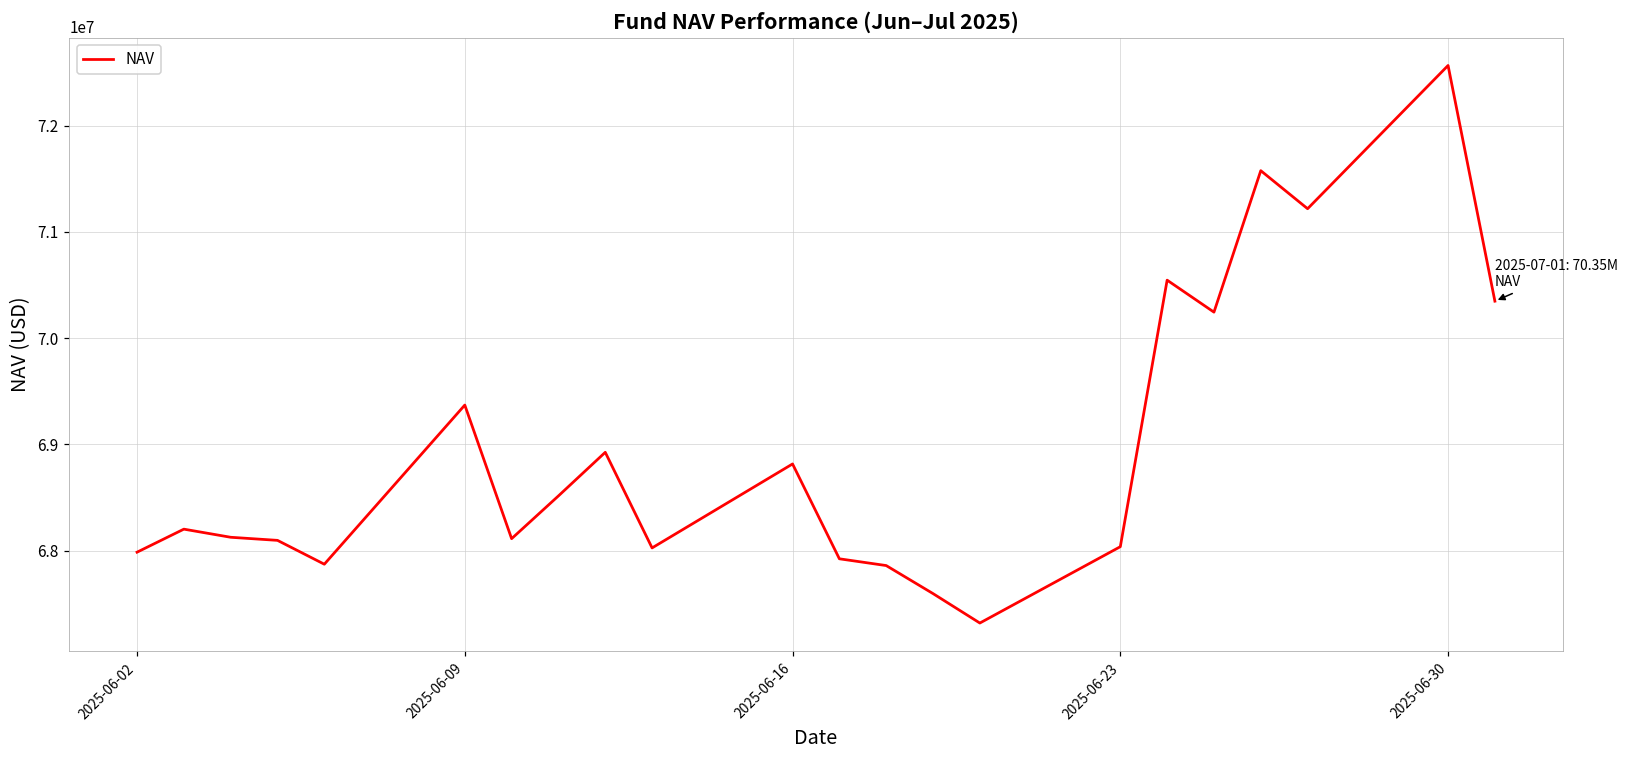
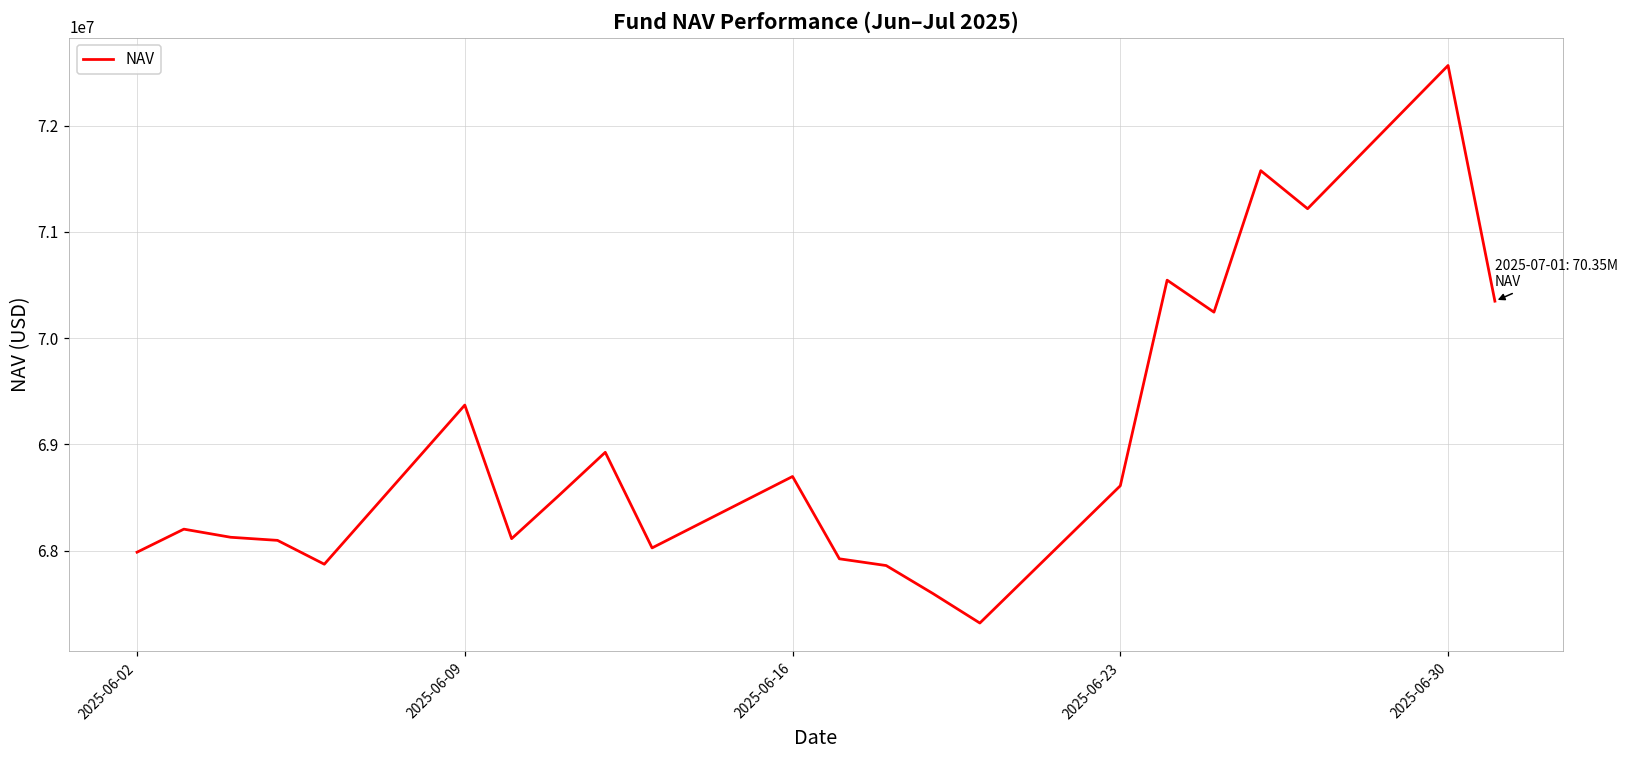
2025-06-16: 68800000 -> 68700000
2025-06-23: 68000000 -> 68600000
